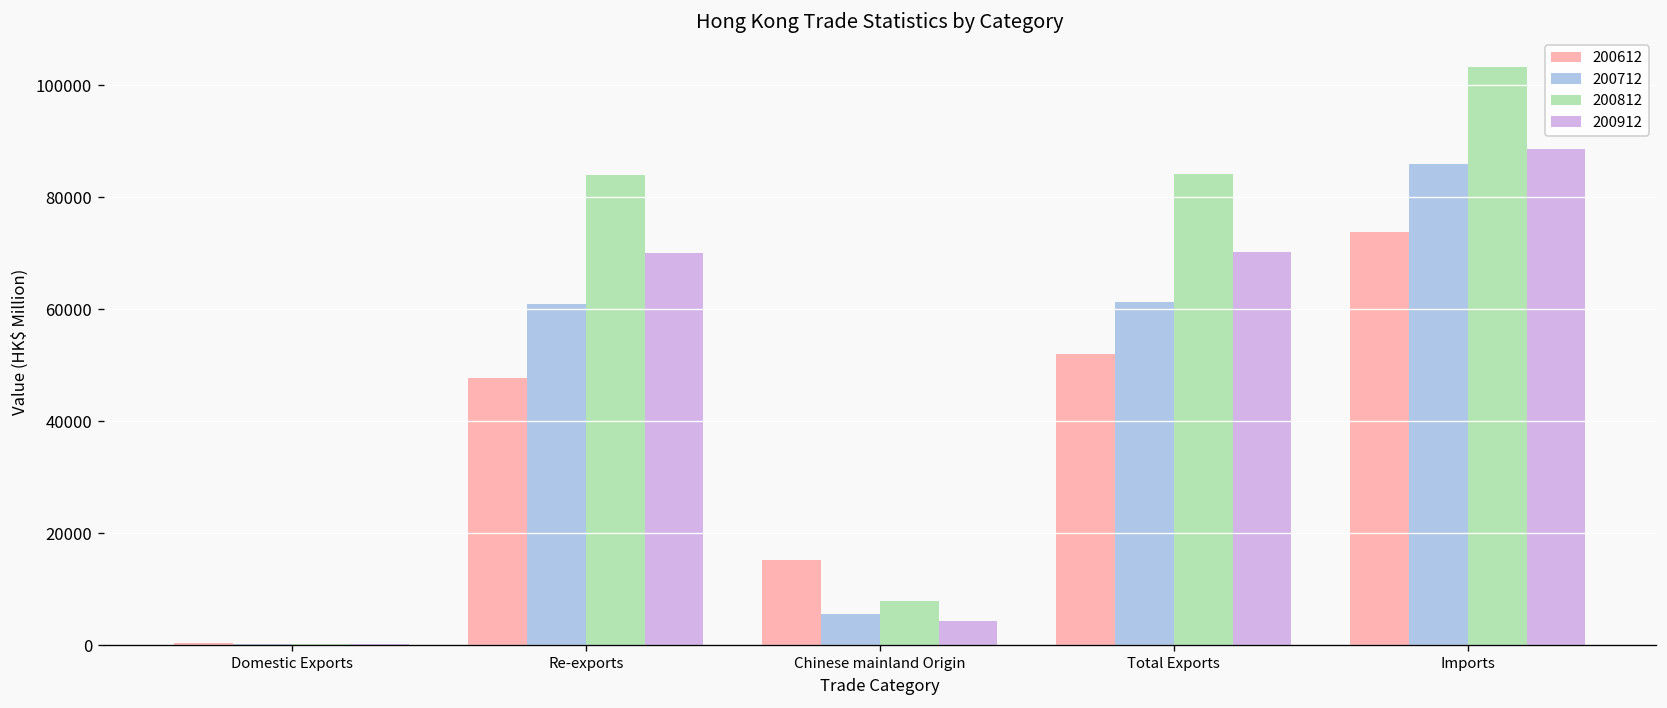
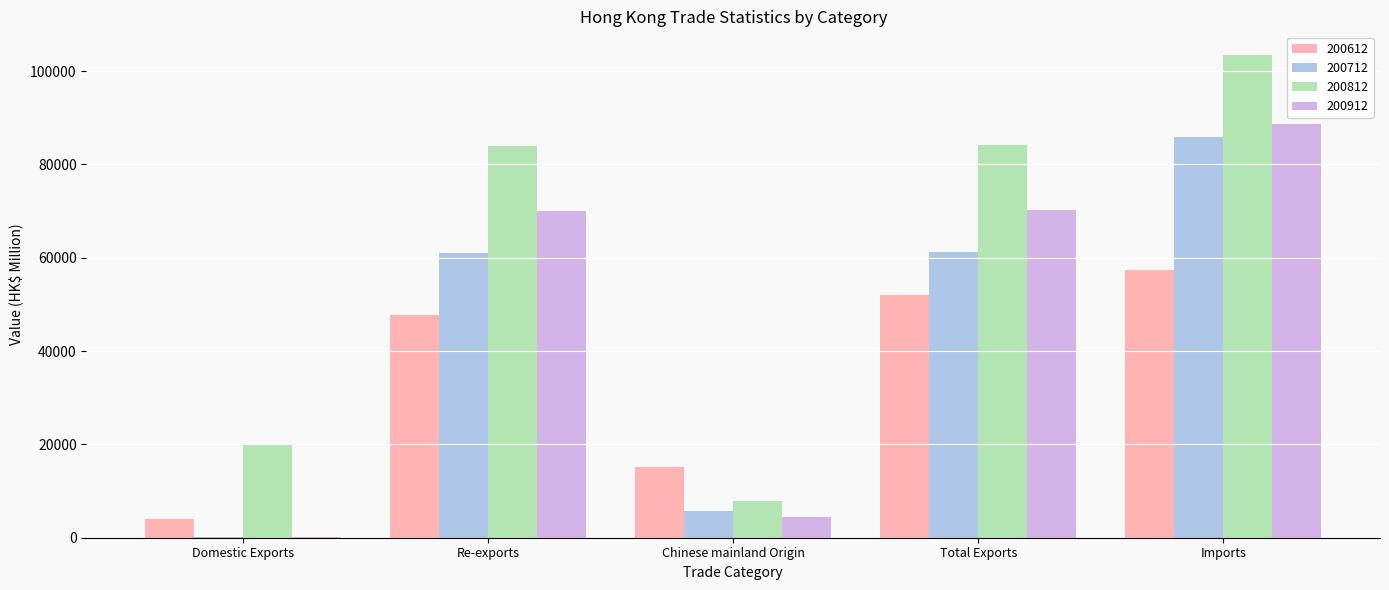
200612, Domestic Exports: 0 -> 4000
200812, Domestic Exports: 0 -> 20000
200612, Imports: 74000 -> 57000
